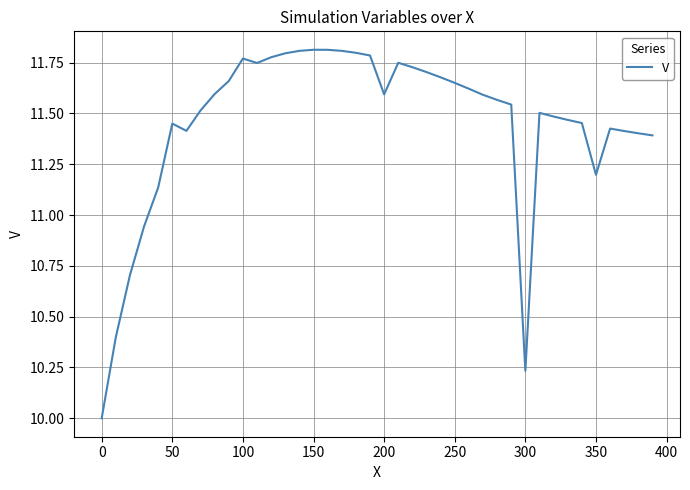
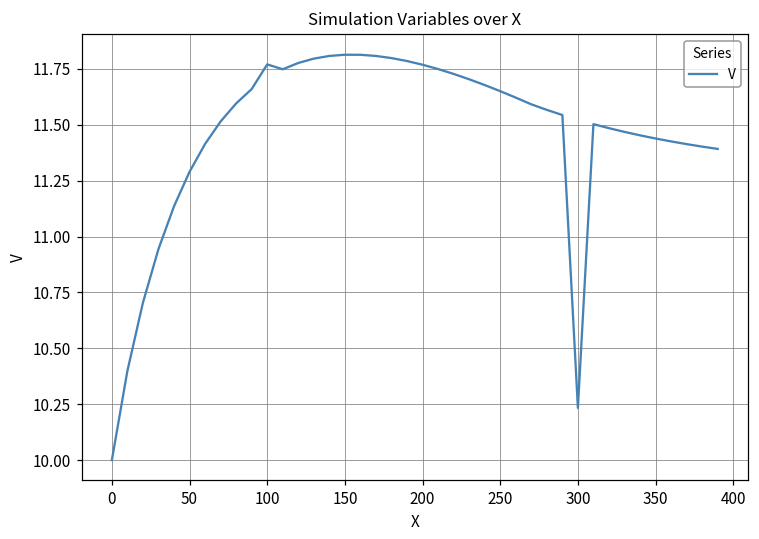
50: 11.45 -> 11.29
200: 11.59 -> 11.77
350: 11.20 -> 11.44
